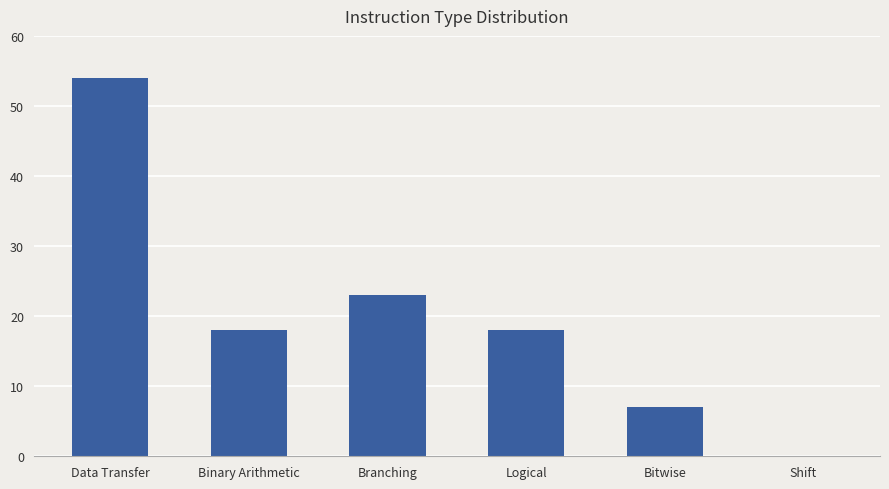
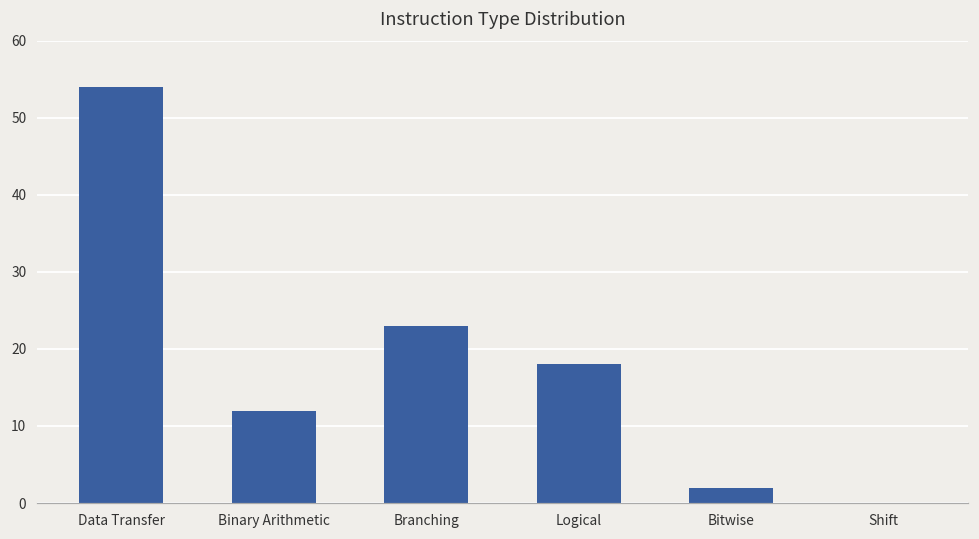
Binary Arithmetic: 18 -> 12
Bitwise: 7 -> 2
